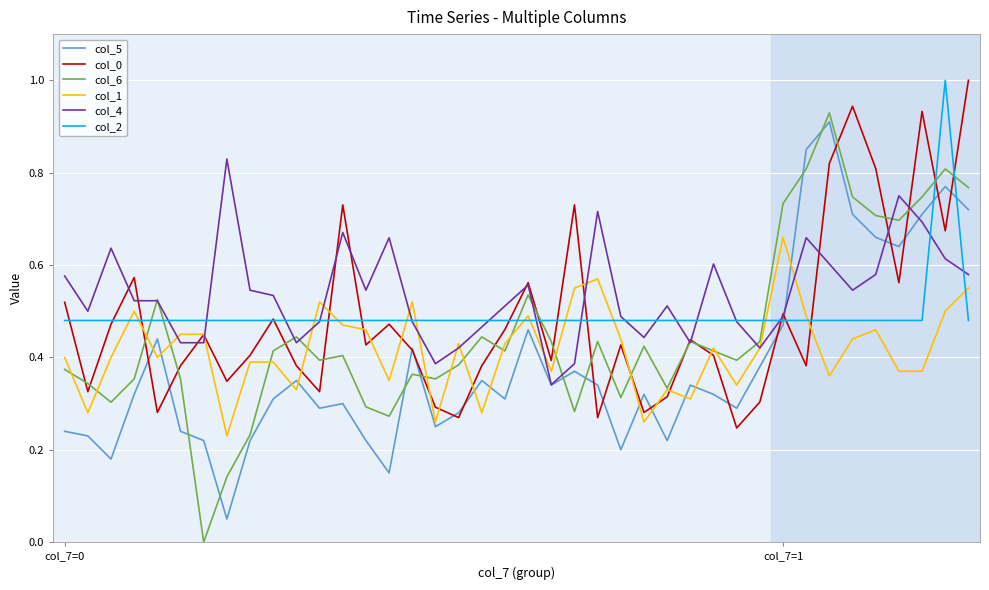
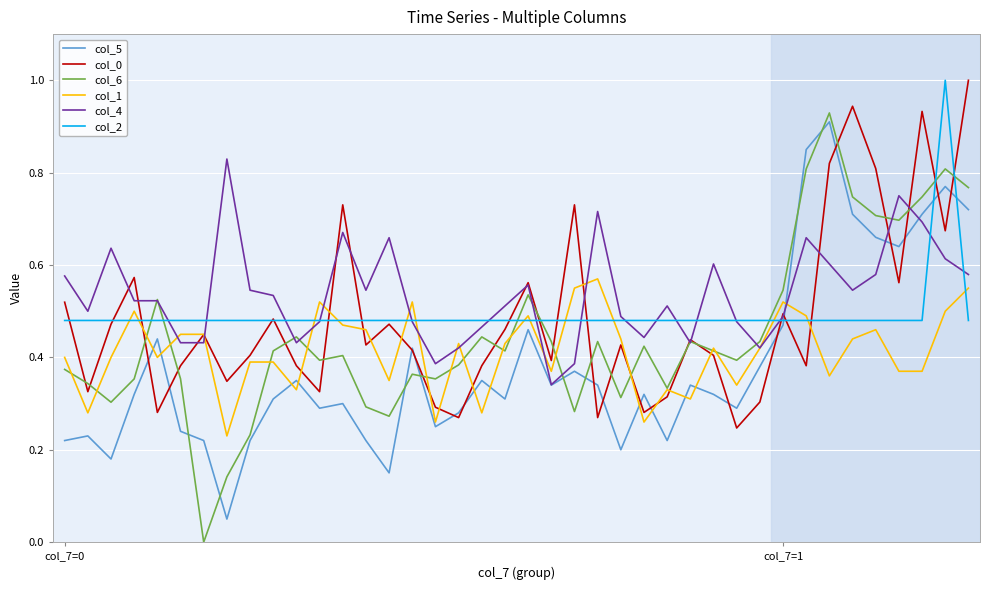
col_5, col_7=0: 0.24 -> 0.22
col_6, col_7=1: 0.73 -> 0.55
col_1, col_7=1: 0.66 -> 0.52
